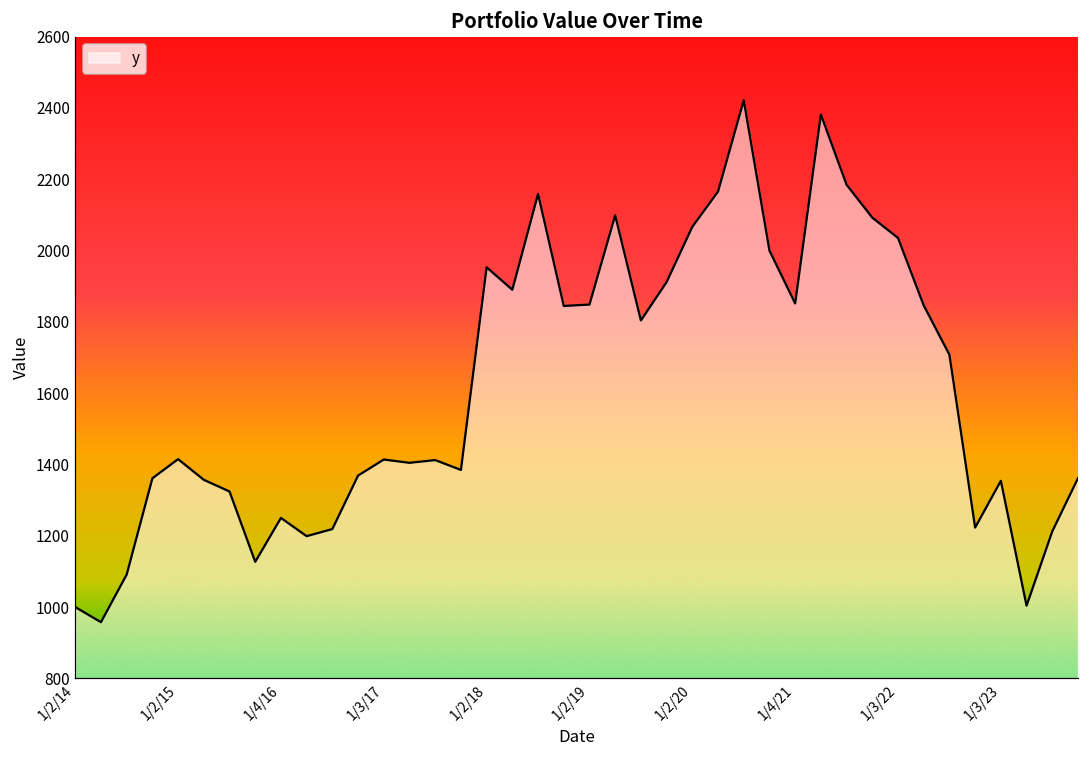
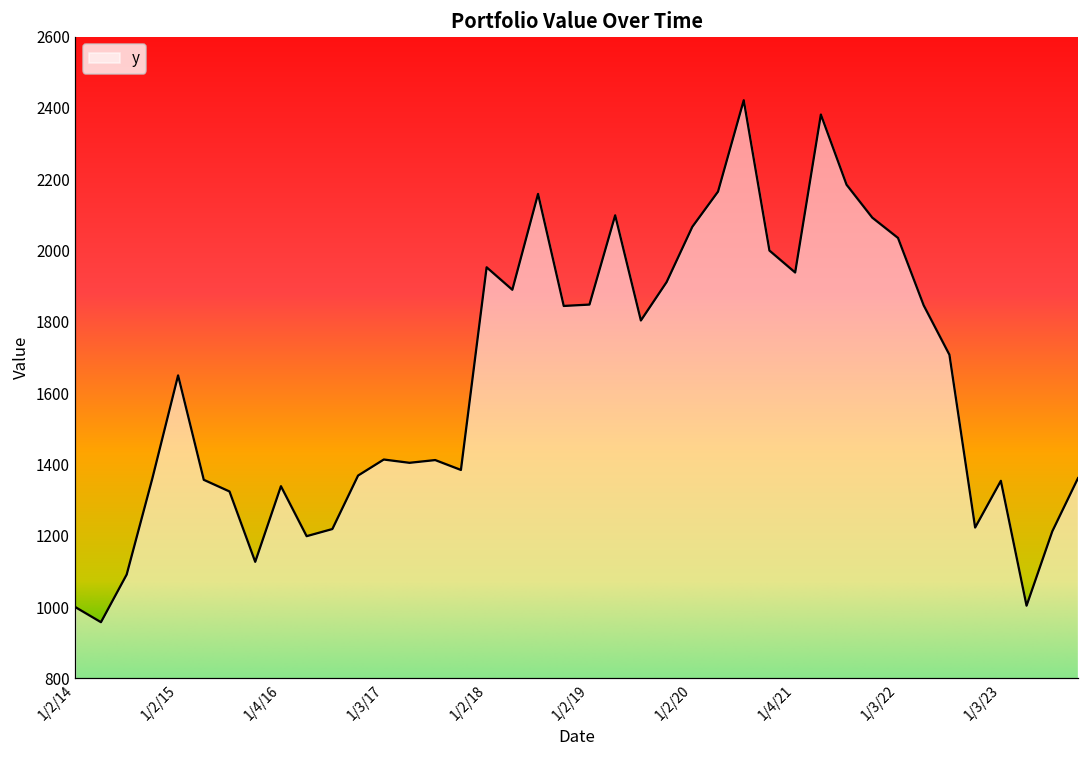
1/2/15: 1410 -> 1650
1/4/16: 1250 -> 1340
1/4/21: 1850 -> 1940
